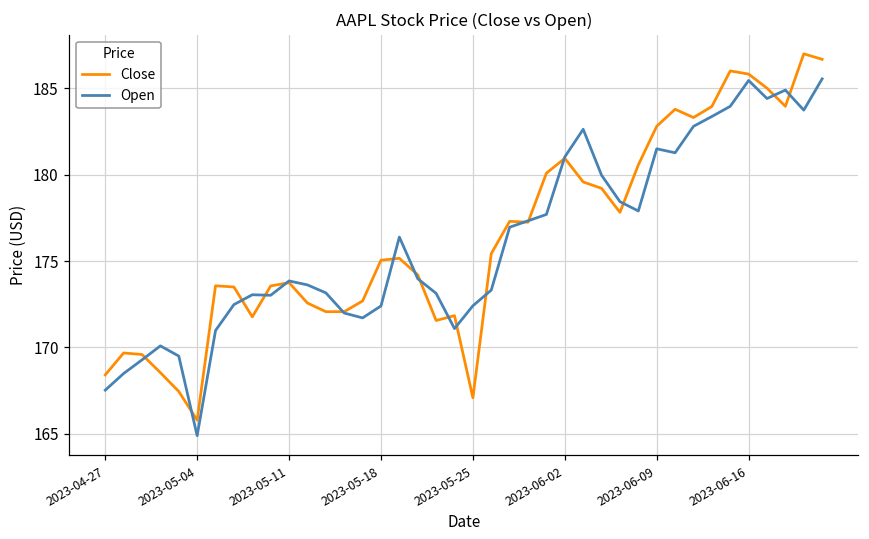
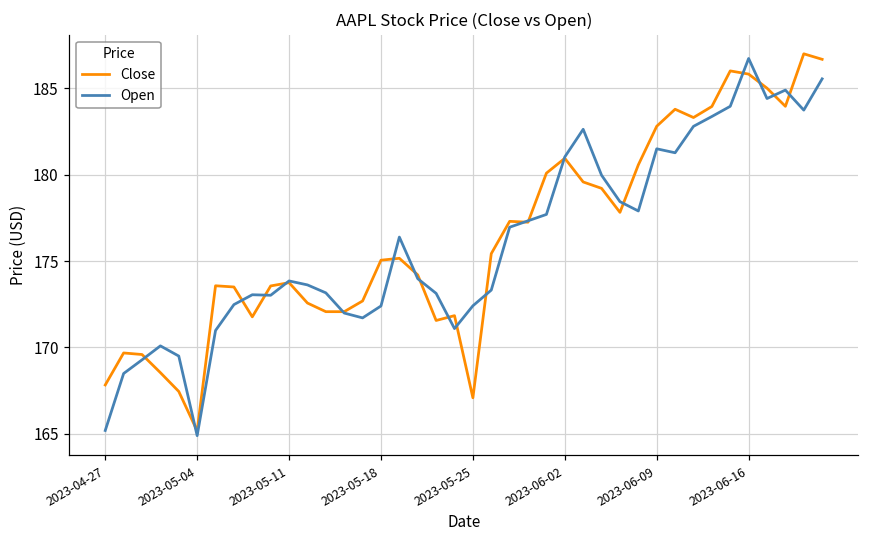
Close, 2023-04-27: 168.4 -> 167.8
Open, 2023-04-27: 167.5 -> 165.2
Close, 2023-05-04: 165.8 -> 165.2
Open, 2023-06-16: 185.5 -> 186.7
